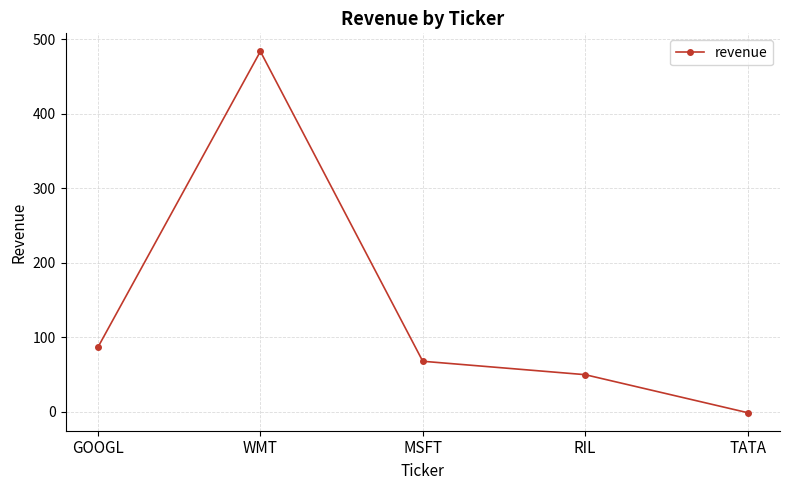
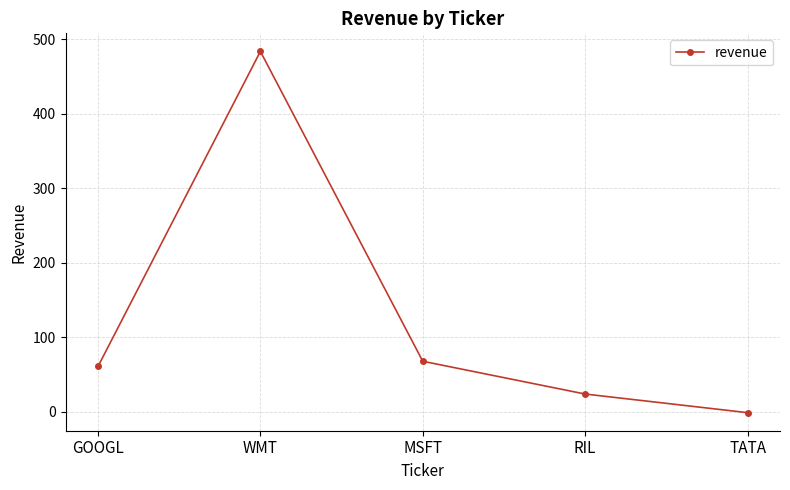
GOOGL: 90 -> 60
RIL: 50 -> 20
